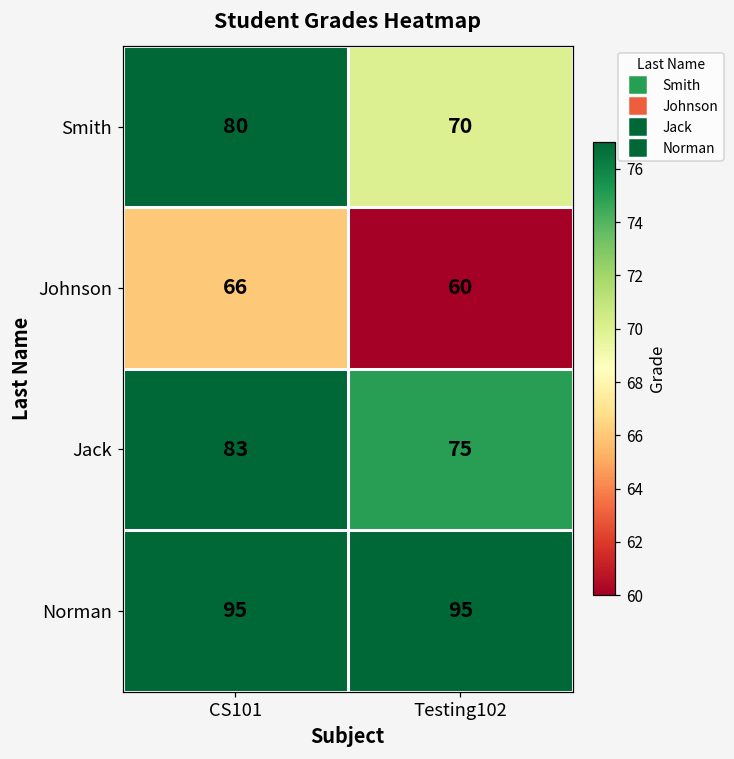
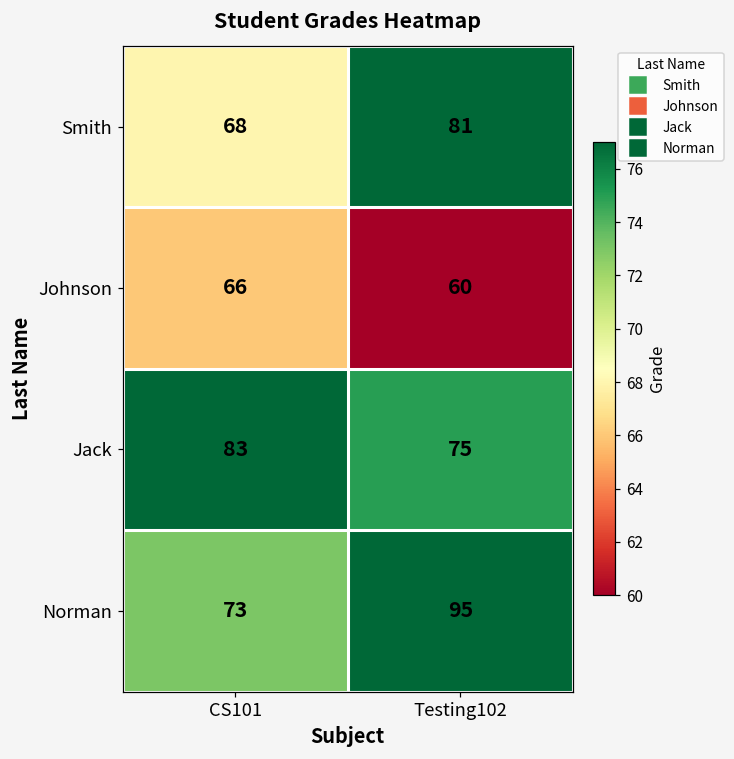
Smith, CS101: 80 -> 68
Smith, Testing102: 70 -> 81
Norman, CS101: 95 -> 73
